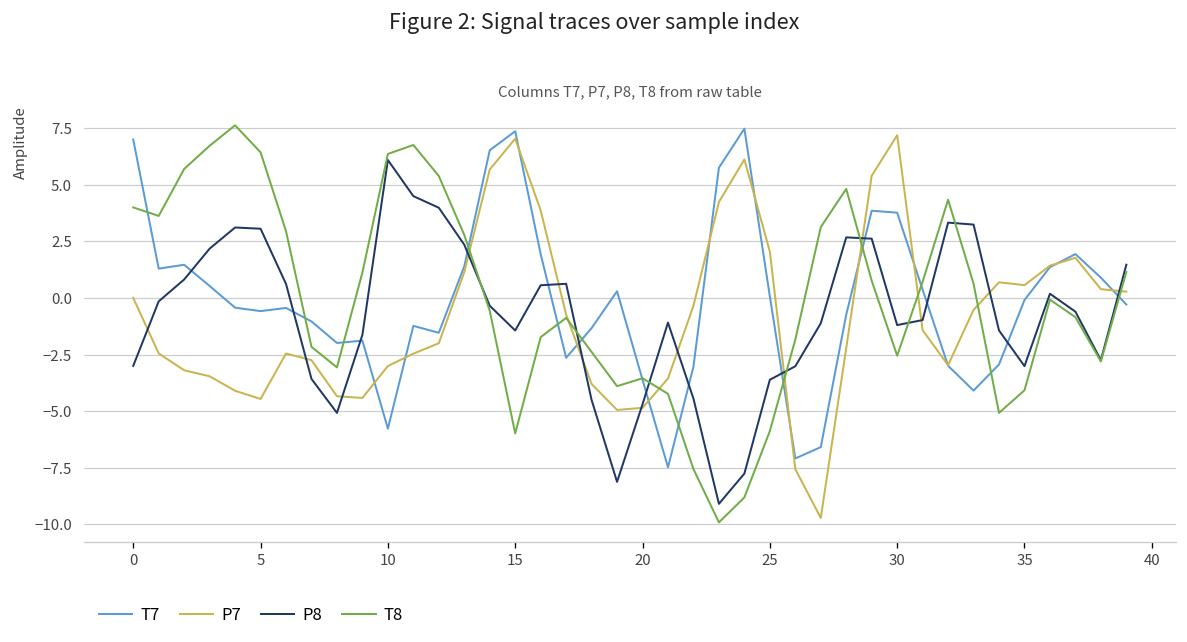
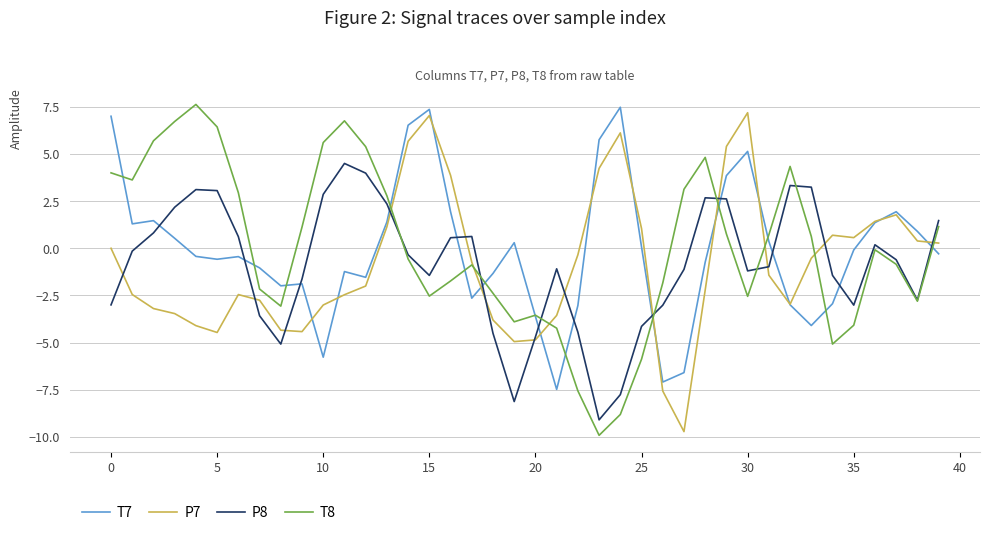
P8, 10: 6.1 -> 2.9
T8, 10: 6.4 -> 5.6
T8, 15: -6.0 -> -2.5
P7, 25: 2.0 -> 1.0
P8, 25: -3.6 -> -4.1
T7, 30: 3.8 -> 5.1
